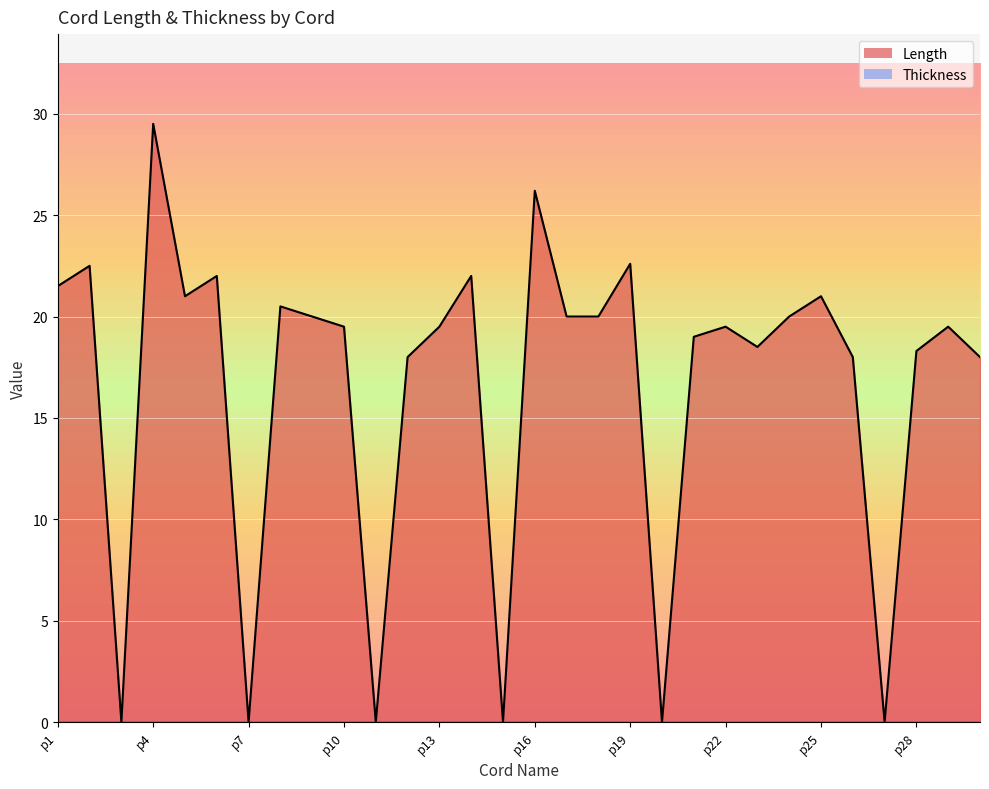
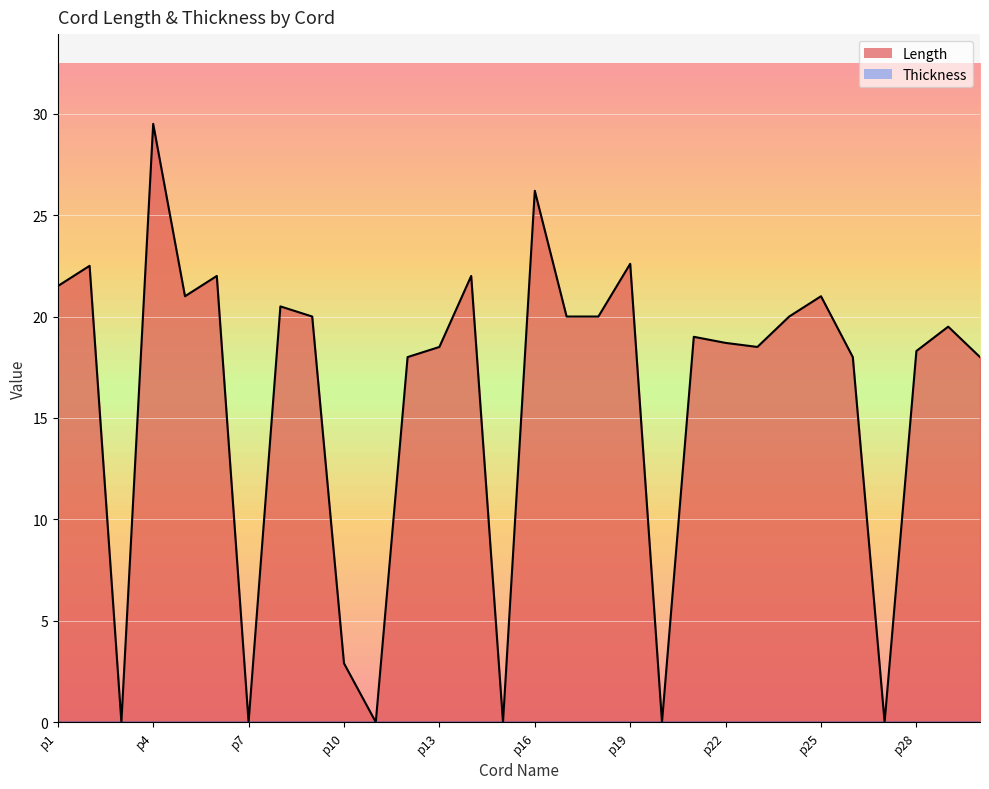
Length, p10: 19.5 -> 2.9
Length, p13: 19.5 -> 18.5
Length, p22: 19.5 -> 18.7
